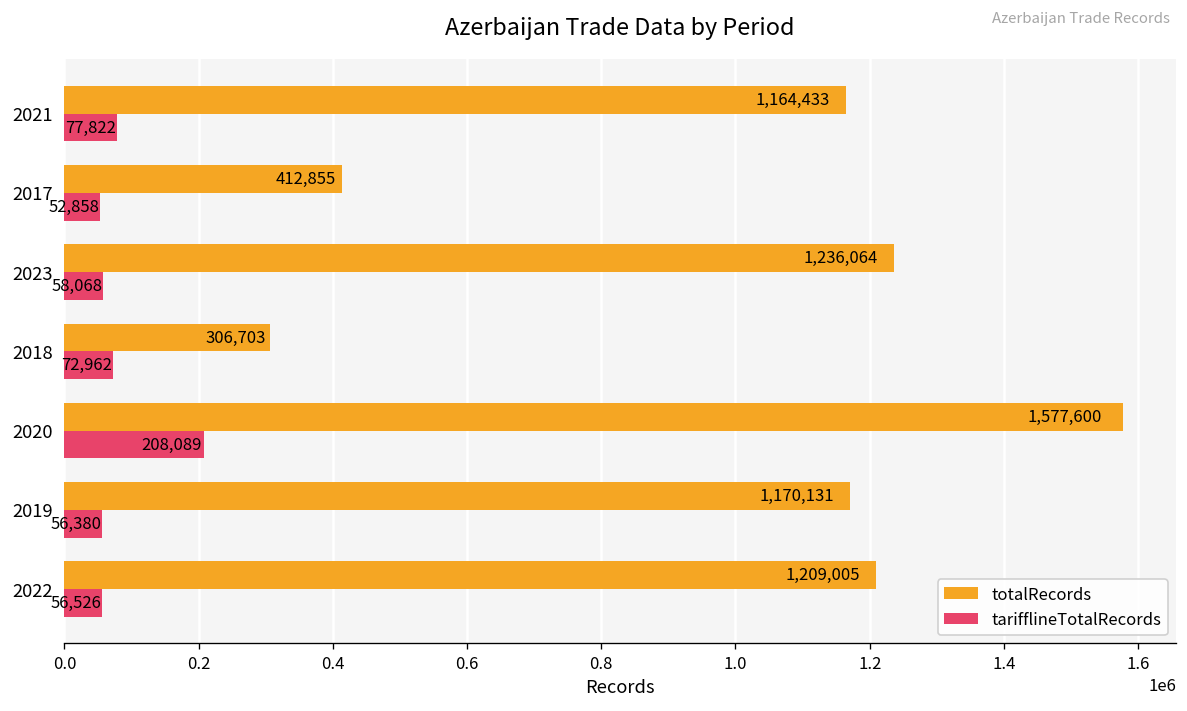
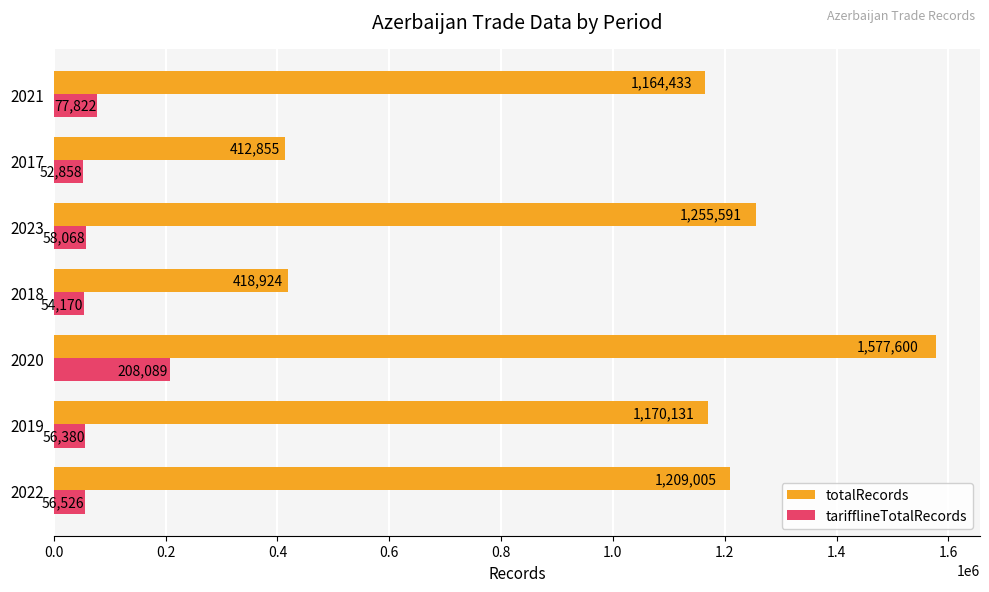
totalRecords, 2023: 1,236,064 -> 1,255,591
totalRecords, 2018: 306,703 -> 418,924
tarifflineTotalRecords, 2018: 72,962 -> 54,170
